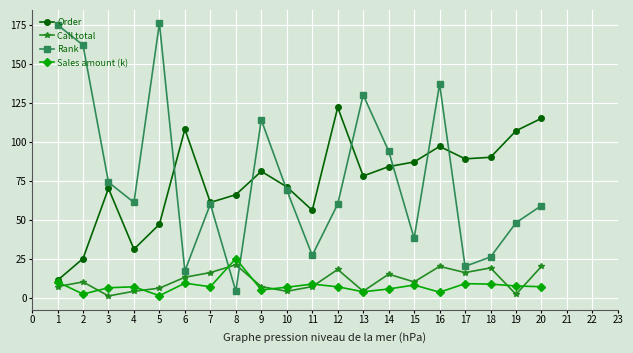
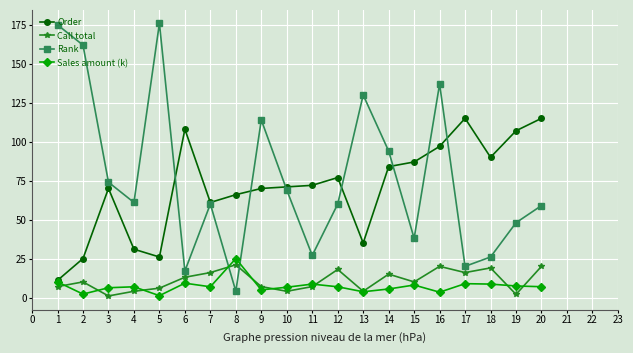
Order, 5: 47 -> 26
Order, 9: 81 -> 70
Order, 11: 56 -> 72
Order, 12: 122 -> 77
Order, 13: 78 -> 35
Order, 17: 89 -> 115
